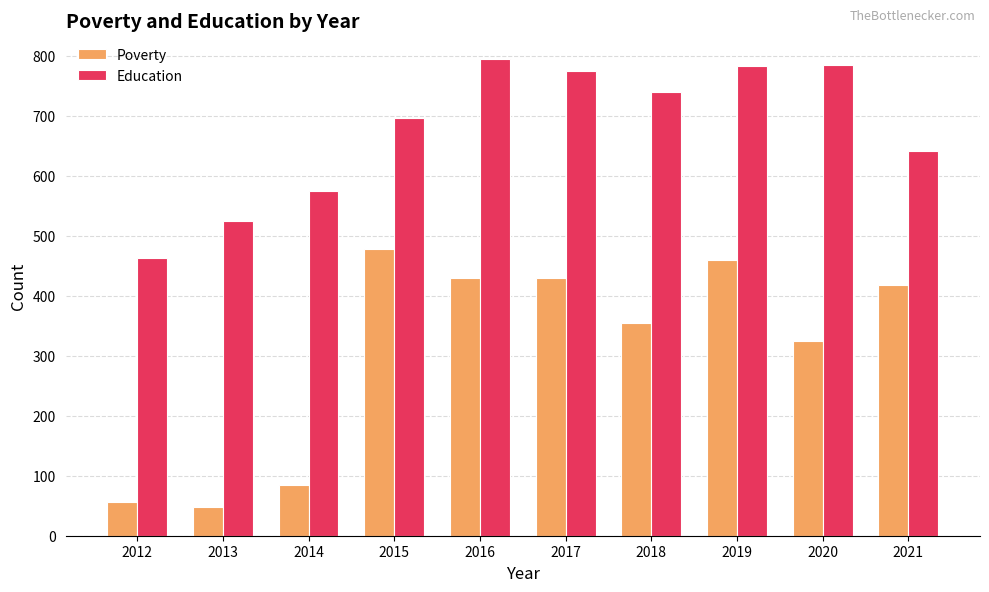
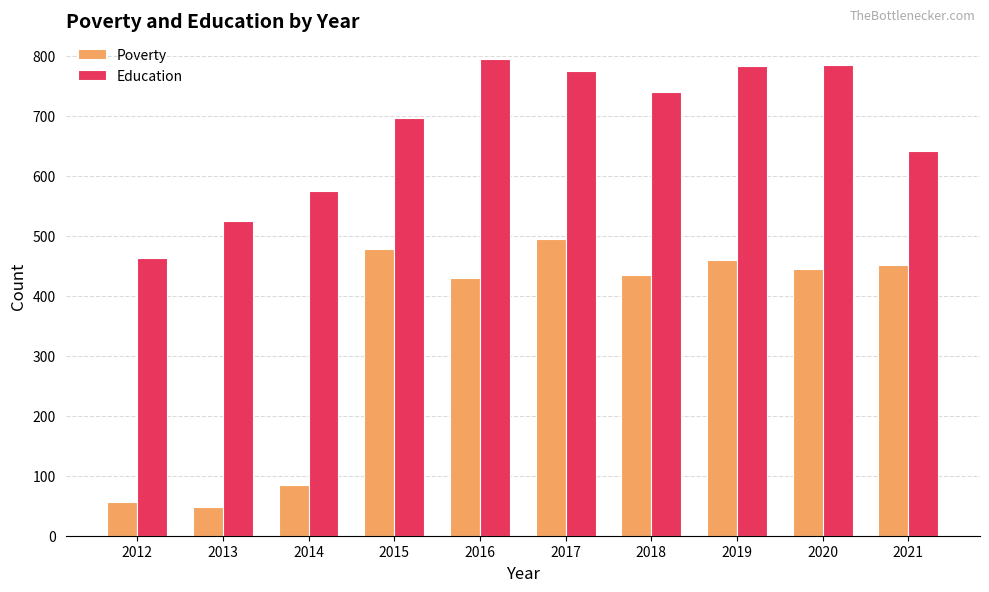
Poverty, 2017: 430 -> 490
Poverty, 2018: 350 -> 430
Poverty, 2020: 330 -> 450
Poverty, 2021: 420 -> 450
